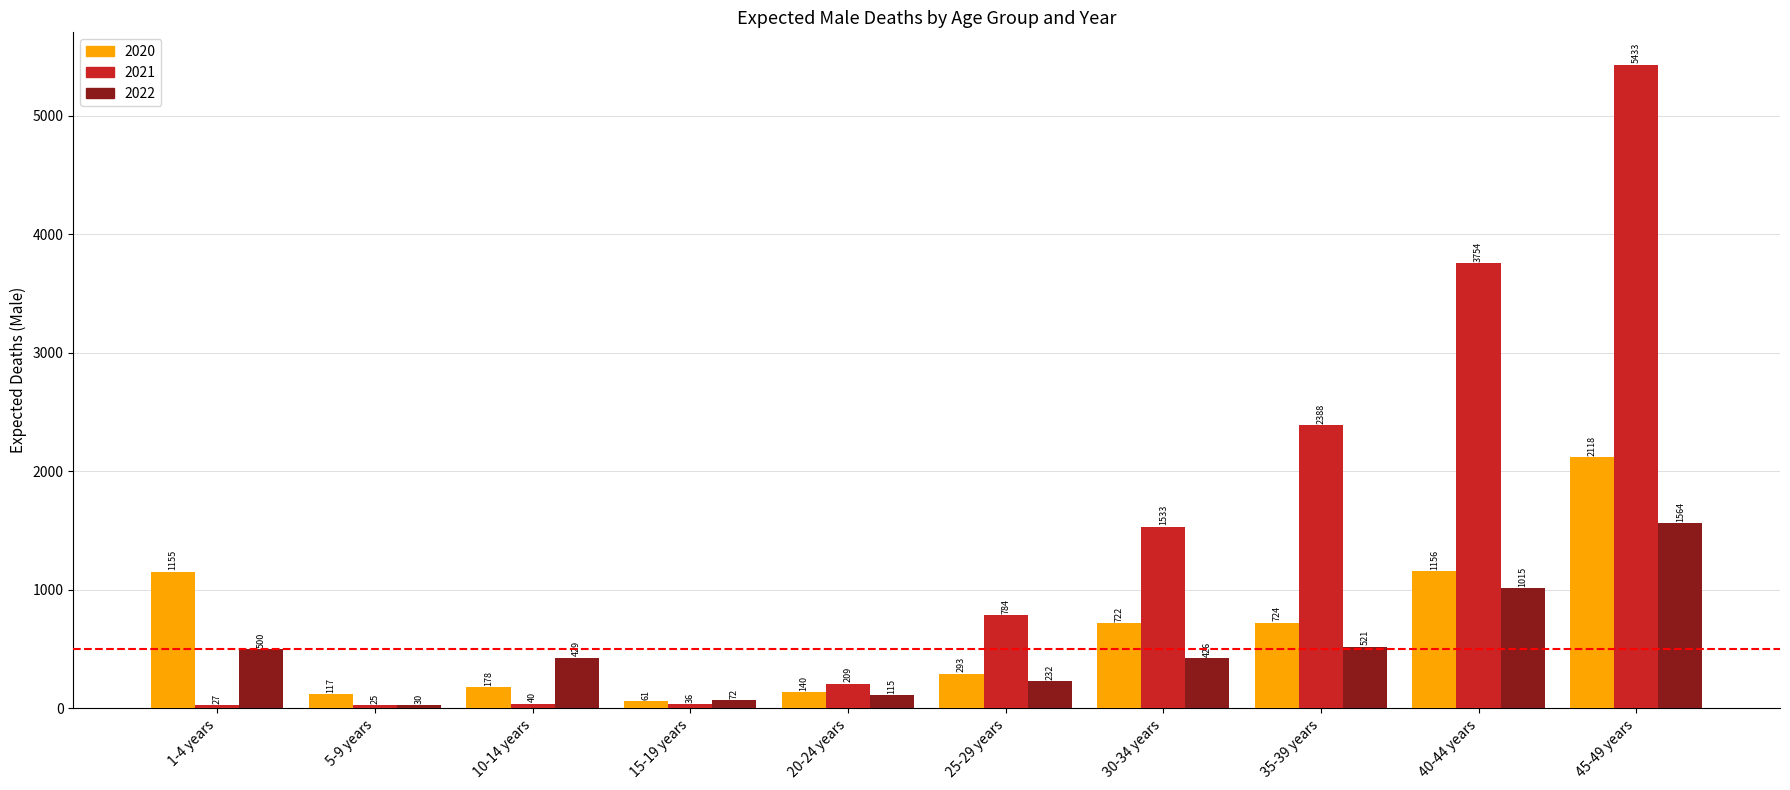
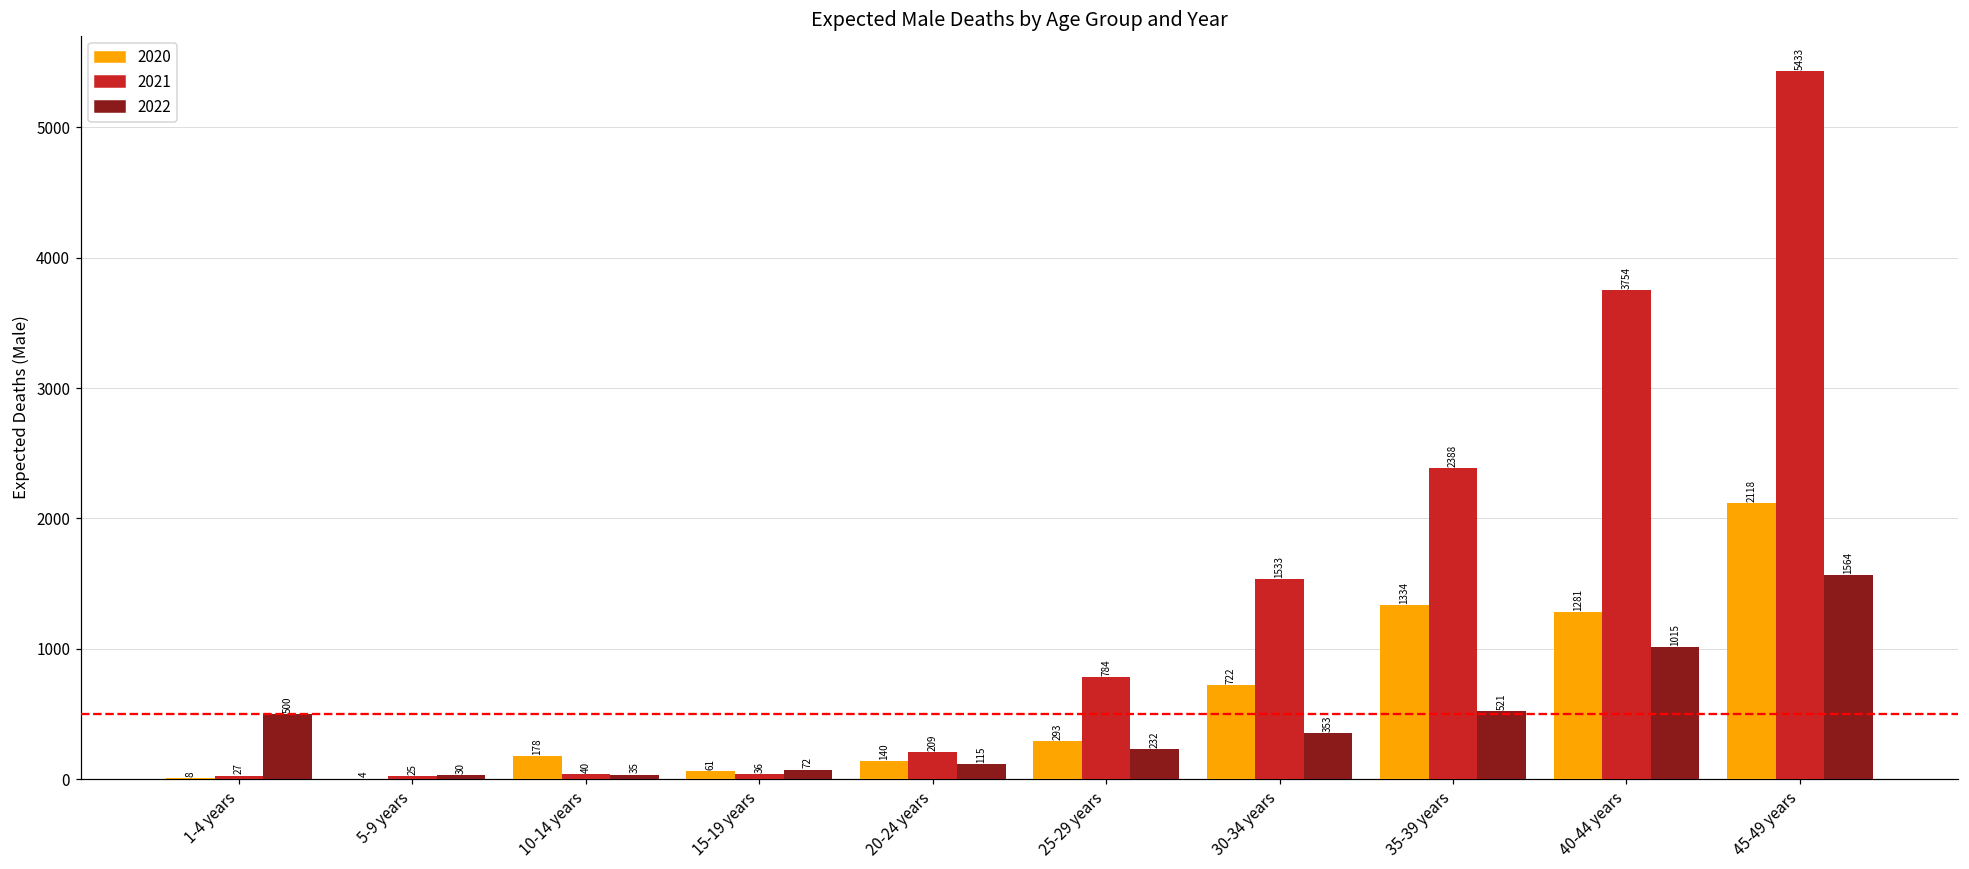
2020, 1-4 years: 1155 -> 8
2020, 5-9 years: 117 -> 4
2022, 10-14 years: 429 -> 35
2022, 30-34 years: 426 -> 353
2020, 35-39 years: 724 -> 1334
2020, 40-44 years: 1156 -> 1281
